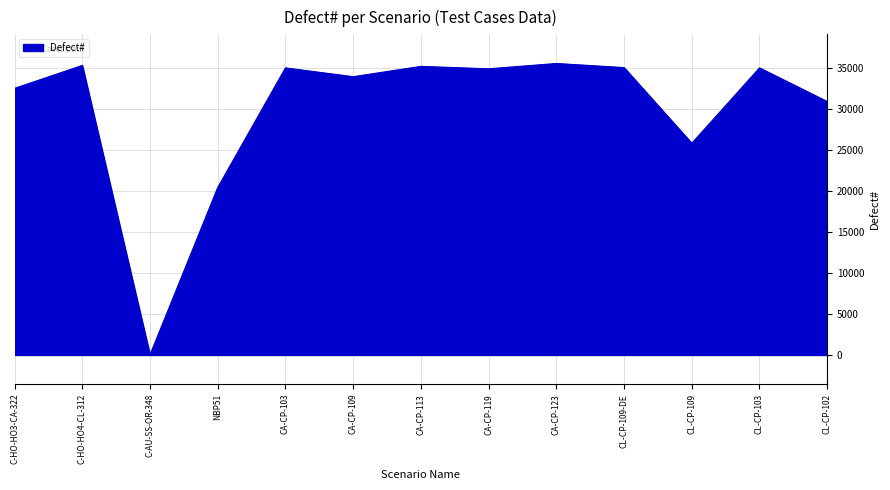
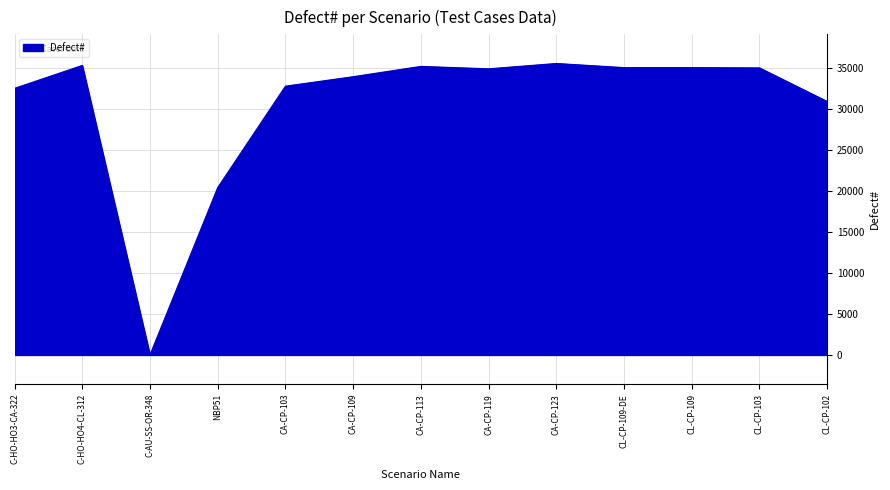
CA-CP-103: 35000 -> 33000
CL-CP-109: 26000 -> 35000
